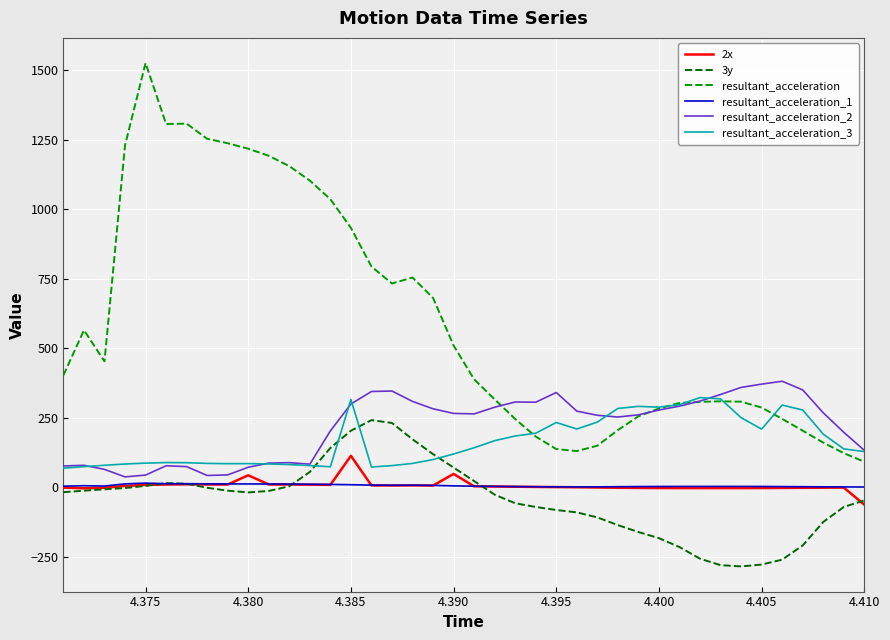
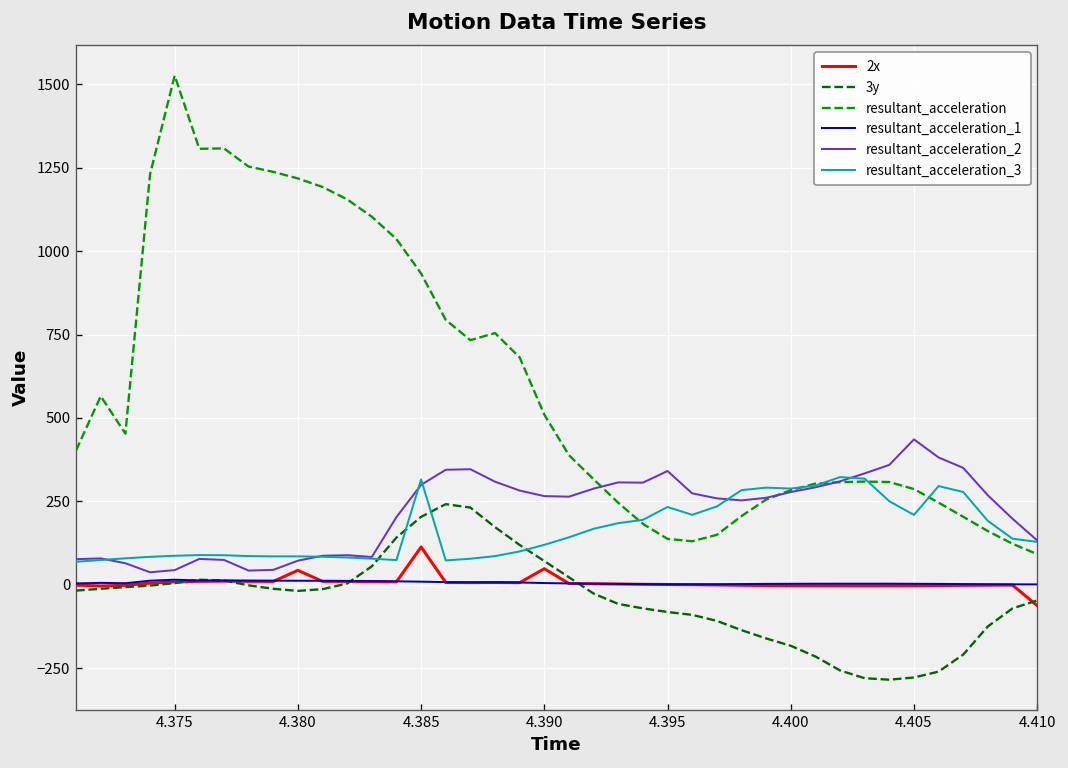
resultant_acceleration_2, 4.405: 370 -> 440
